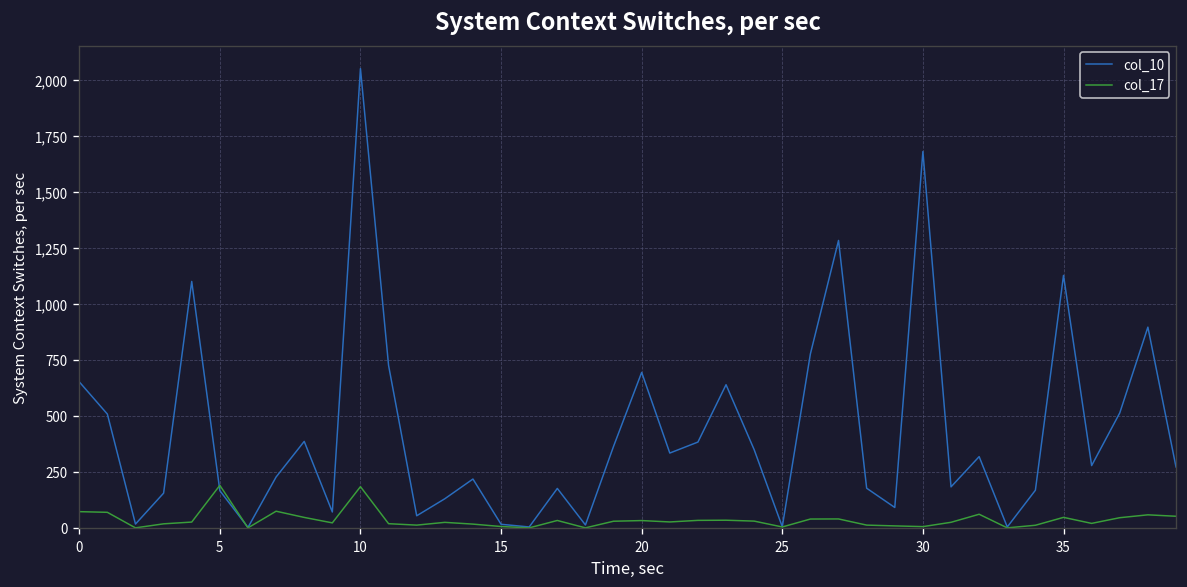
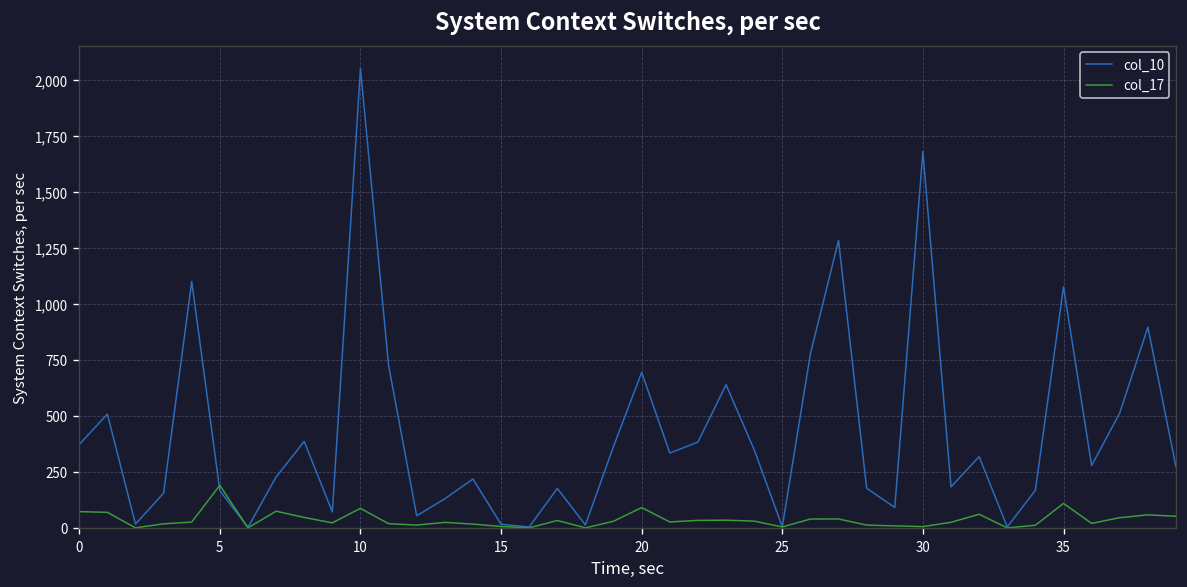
col_10, 0: 650 -> 370
col_17, 10: 180 -> 90
col_17, 20: 30 -> 90
col_10, 35: 1,130 -> 1,080
col_17, 35: 50 -> 110
